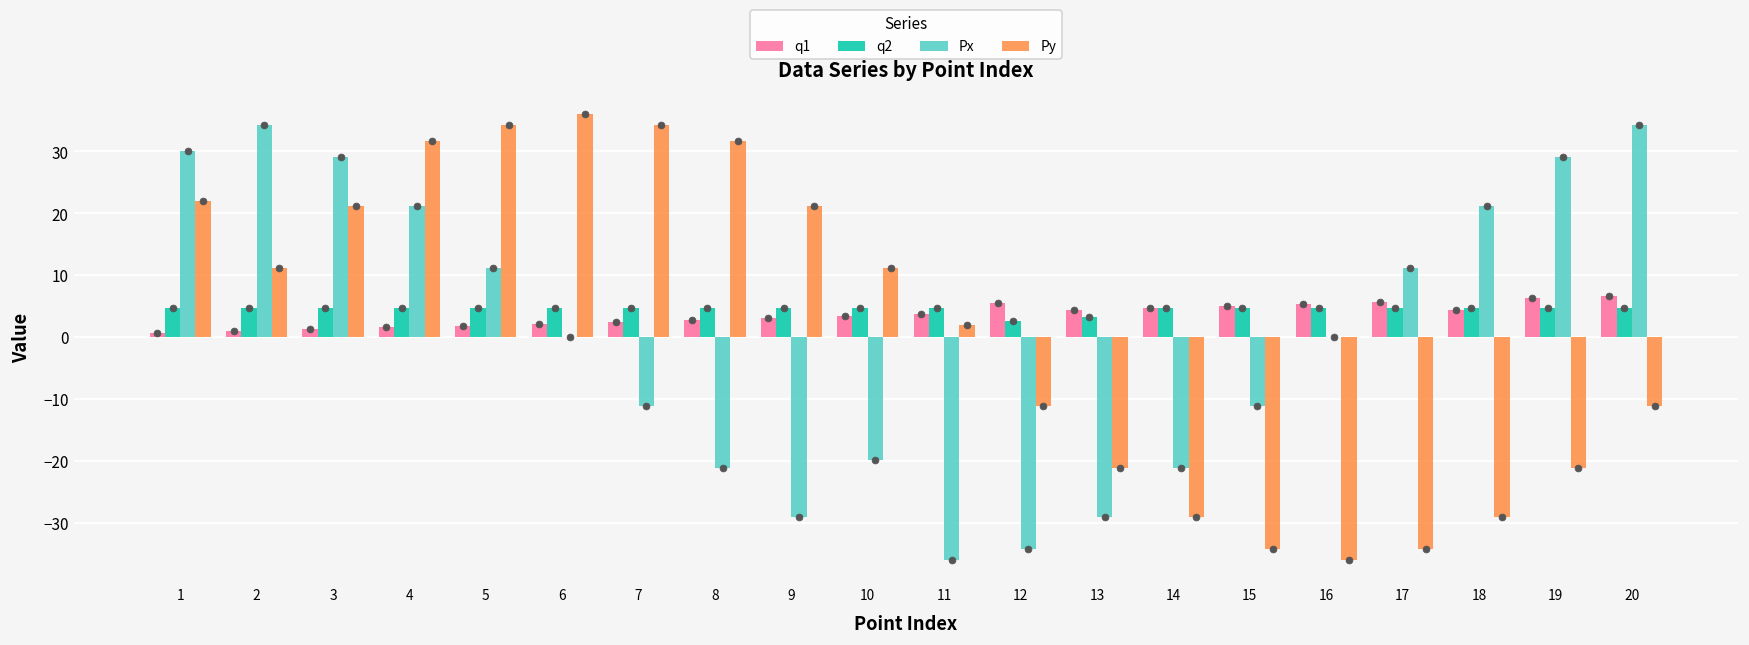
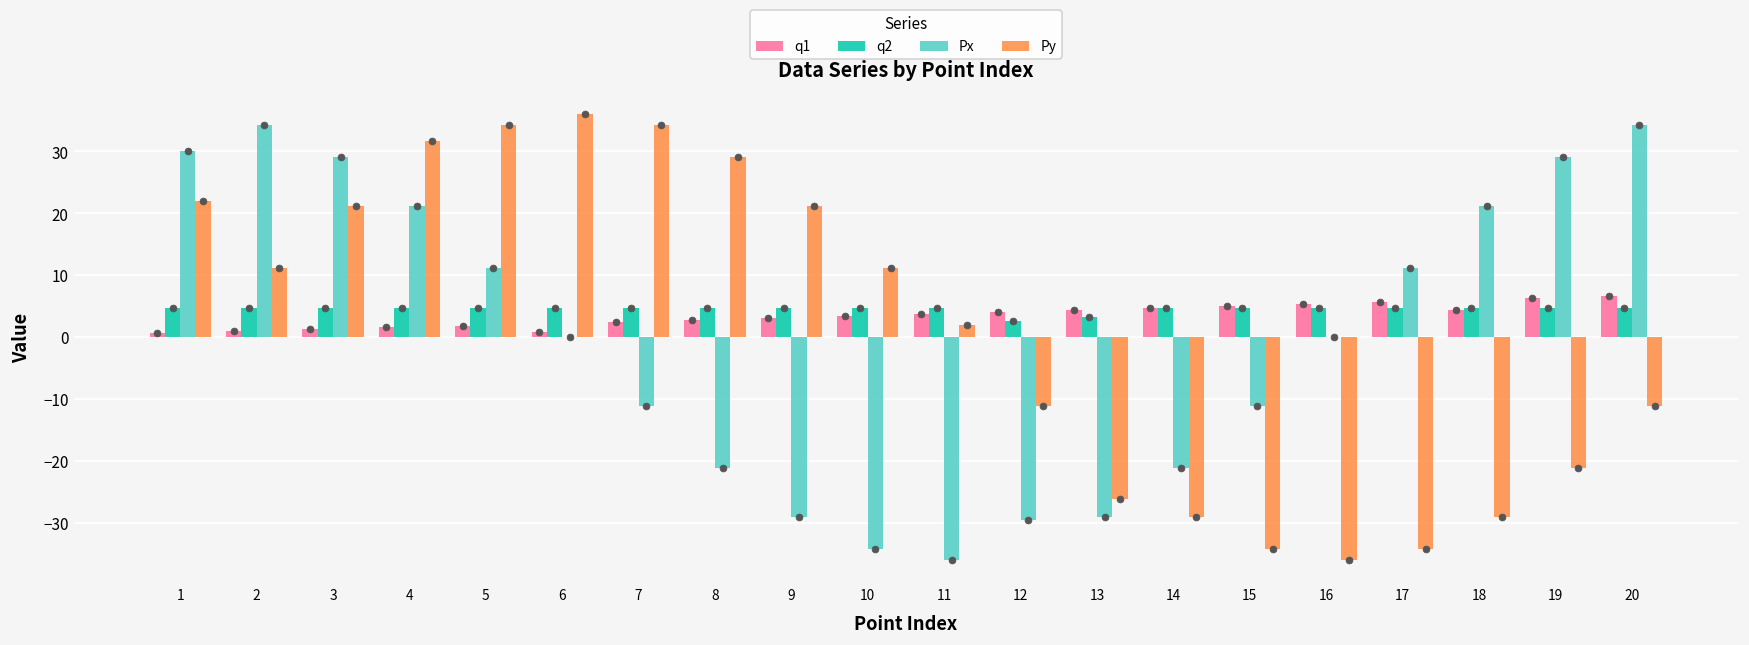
q1, 6: 2 -> 1
Py, 8: 32 -> 29
Px, 10: -20 -> -34
q1, 12: 5 -> 4
Px, 12: -34 -> -30
Py, 13: -21 -> -26
